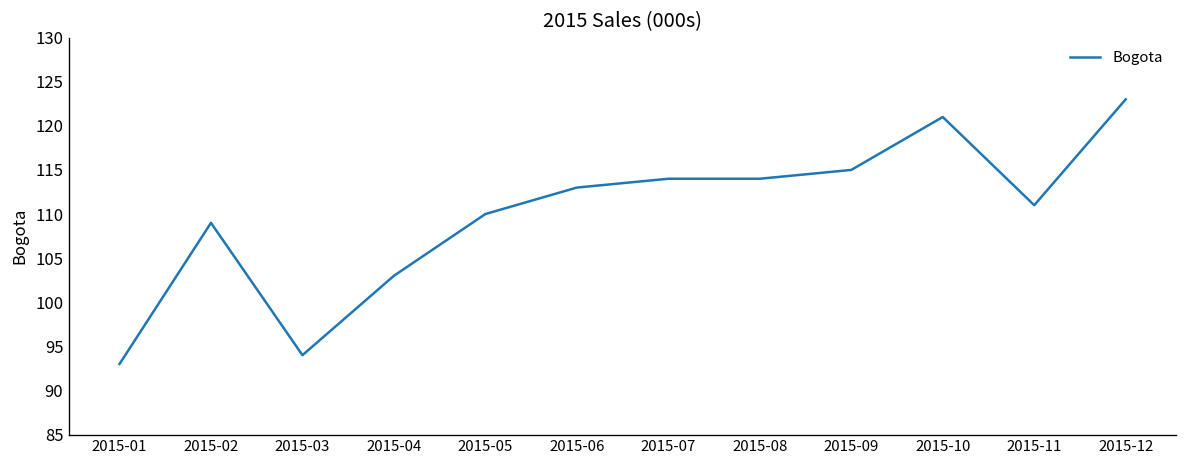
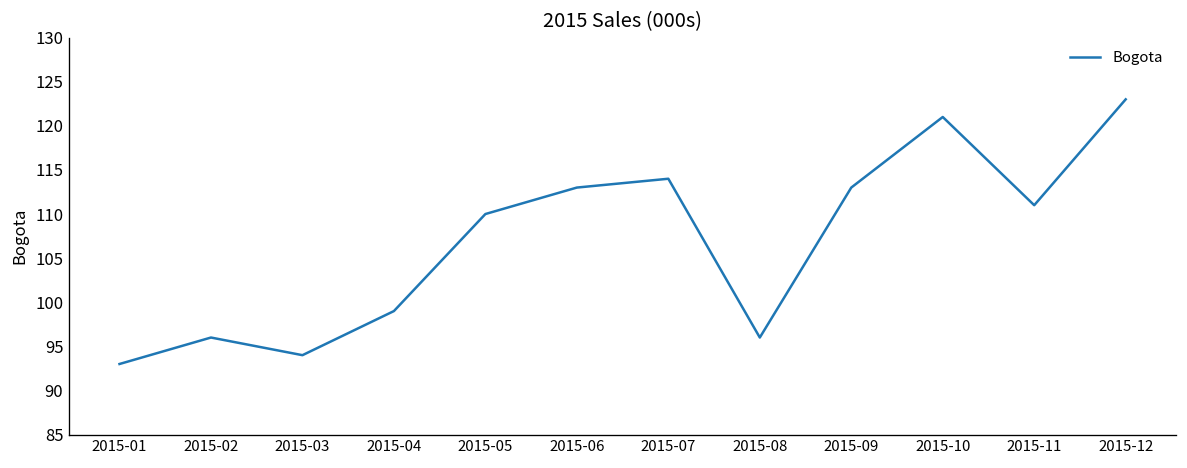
2015-02: 109 -> 96
2015-04: 103 -> 99
2015-08: 114 -> 96
2015-09: 115 -> 113
